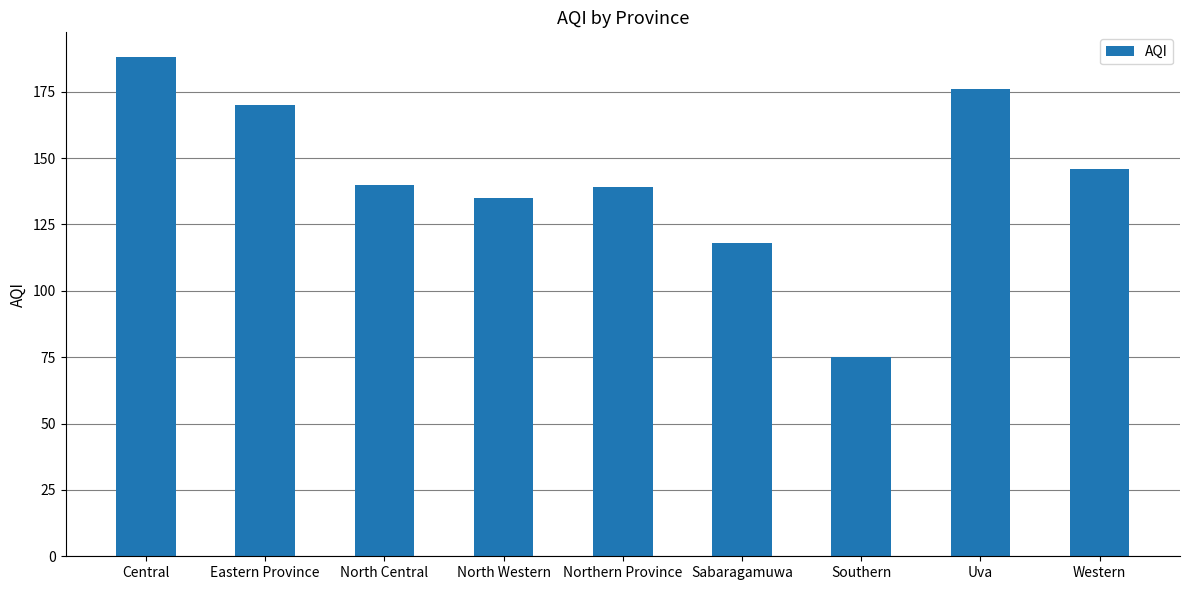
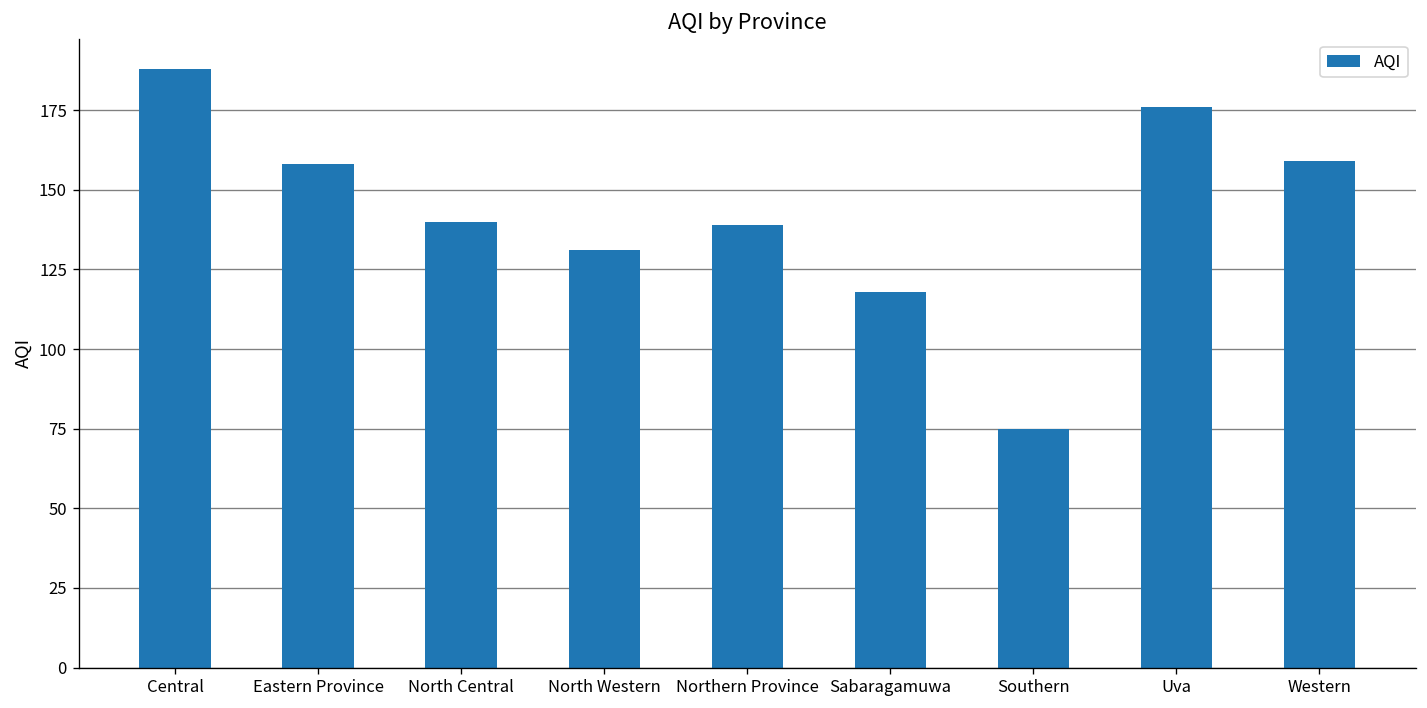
Eastern Province: 170 -> 158
North Western: 135 -> 131
Western: 146 -> 159
